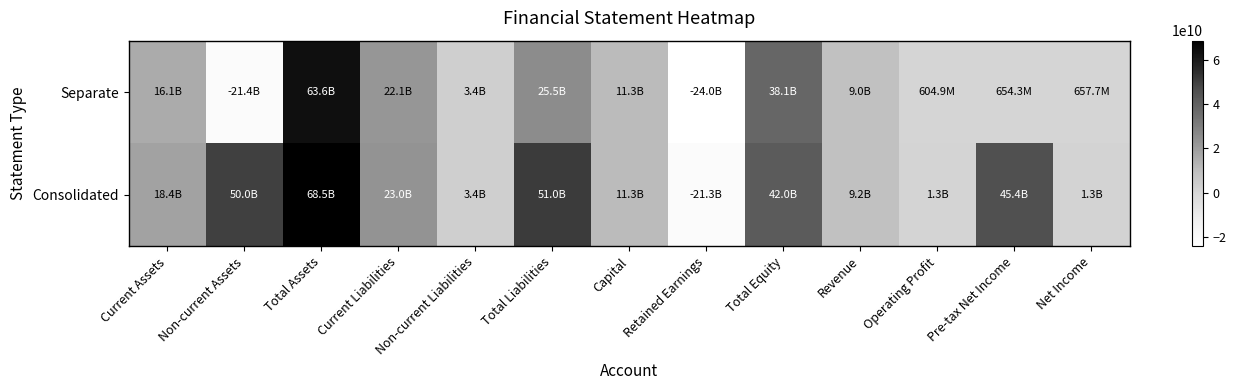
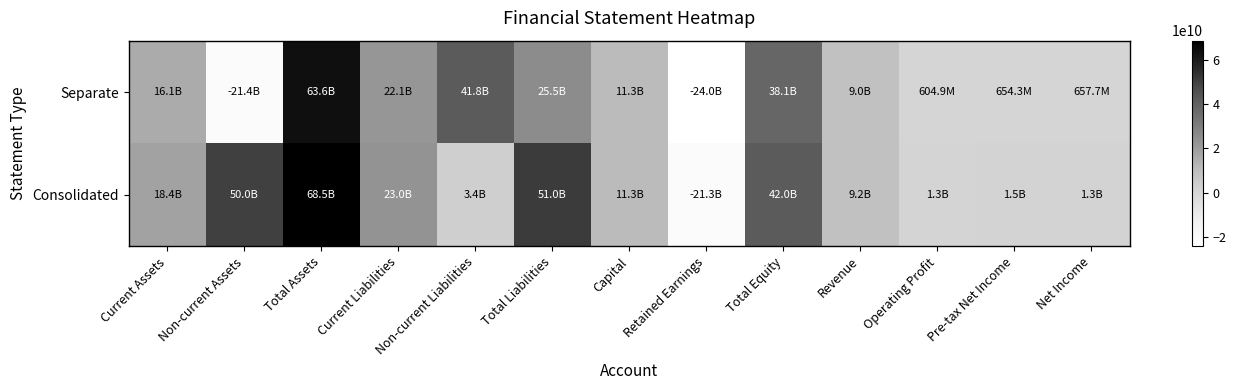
Separate, Non-current Liabilities: 3.4B -> 41.8B
Consolidated, Pre-tax Net Income: 45.4B -> 1.5B
